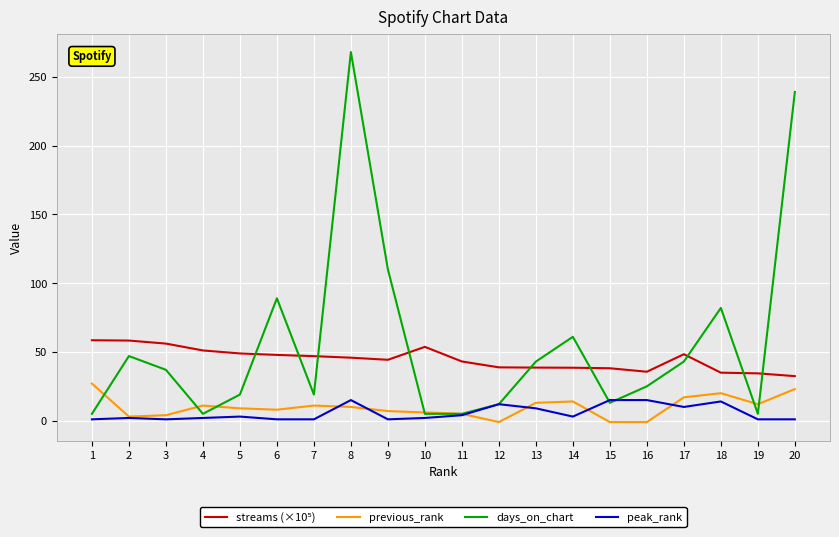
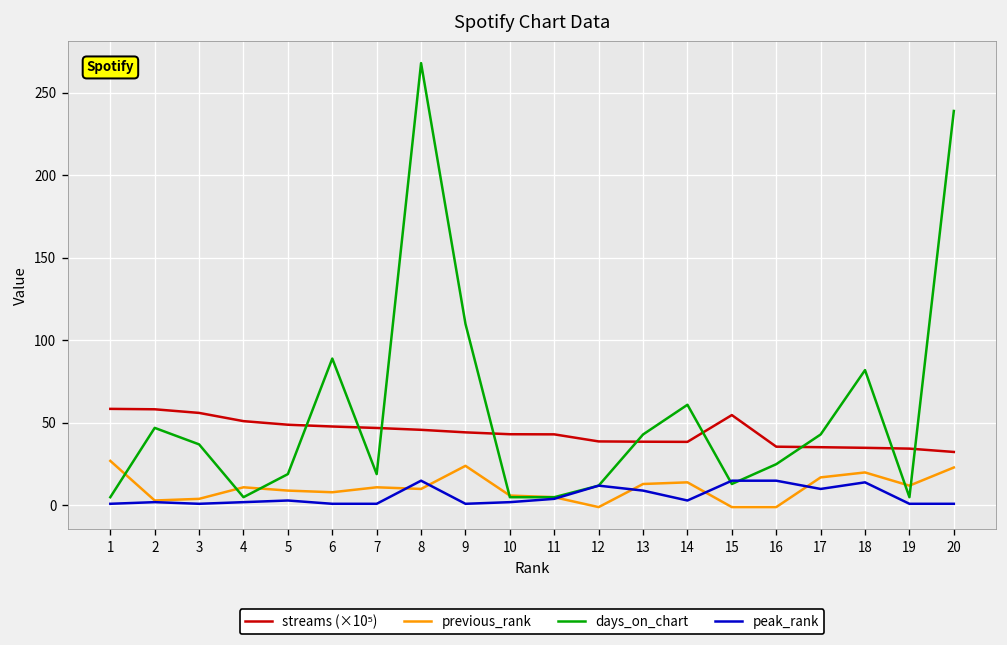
previous_rank, 9: 7 -> 24
streams (×10⁵), 10: 54 -> 43
streams (×10⁵), 15: 38 -> 55
streams (×10⁵), 17: 48 -> 35
